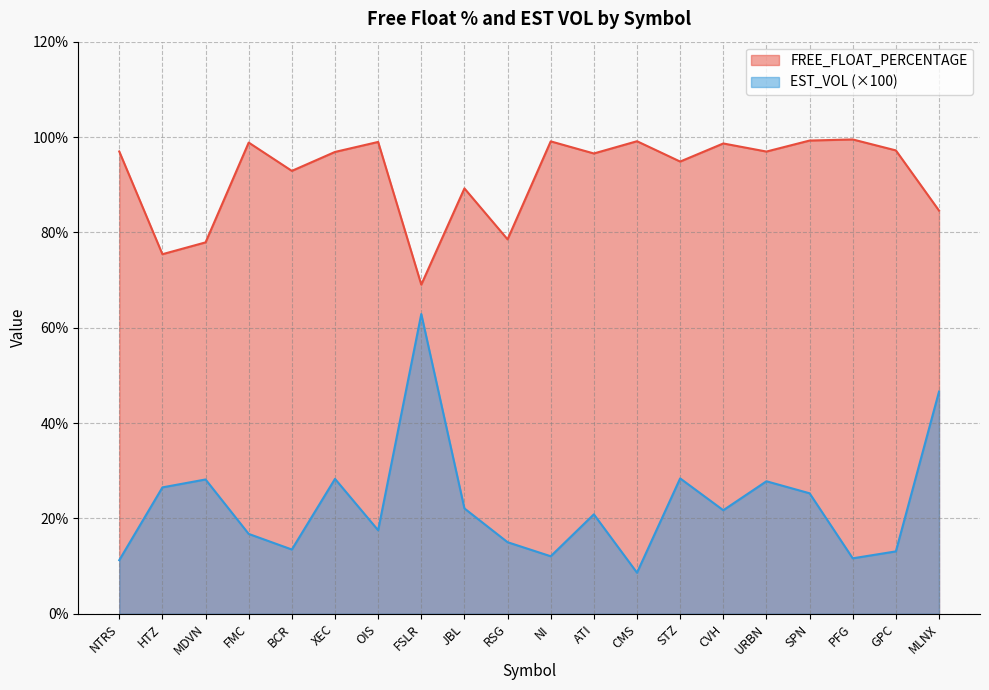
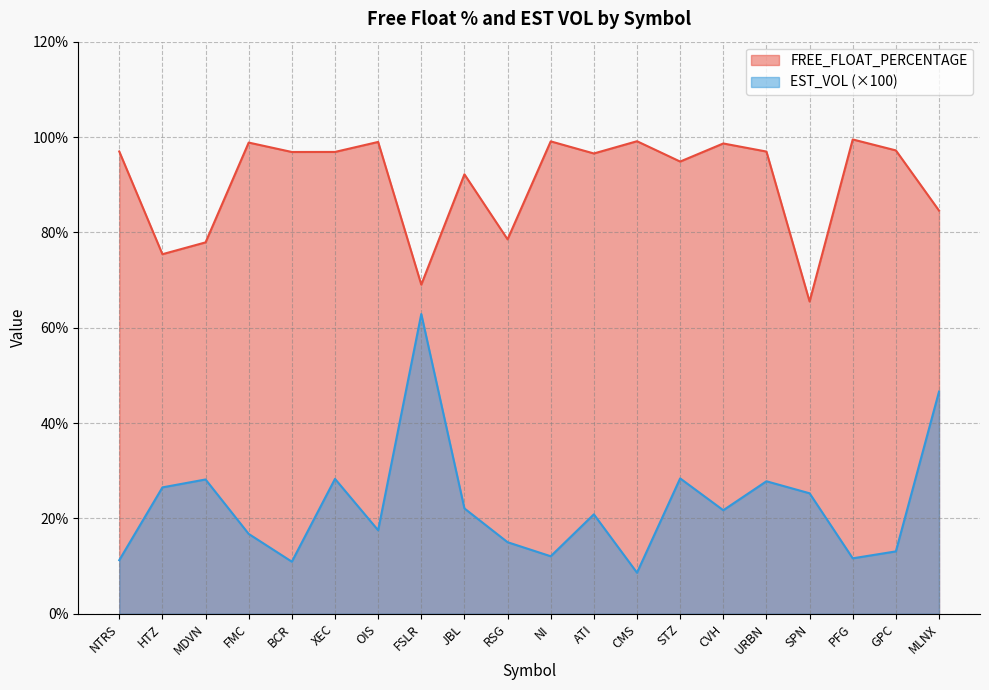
FREE_FLOAT_PERCENTAGE, BCR: 93% -> 97%
EST_VOL (×100), BCR: 13% -> 11%
FREE_FLOAT_PERCENTAGE, JBL: 89% -> 92%
FREE_FLOAT_PERCENTAGE, SPN: 99% -> 65%
